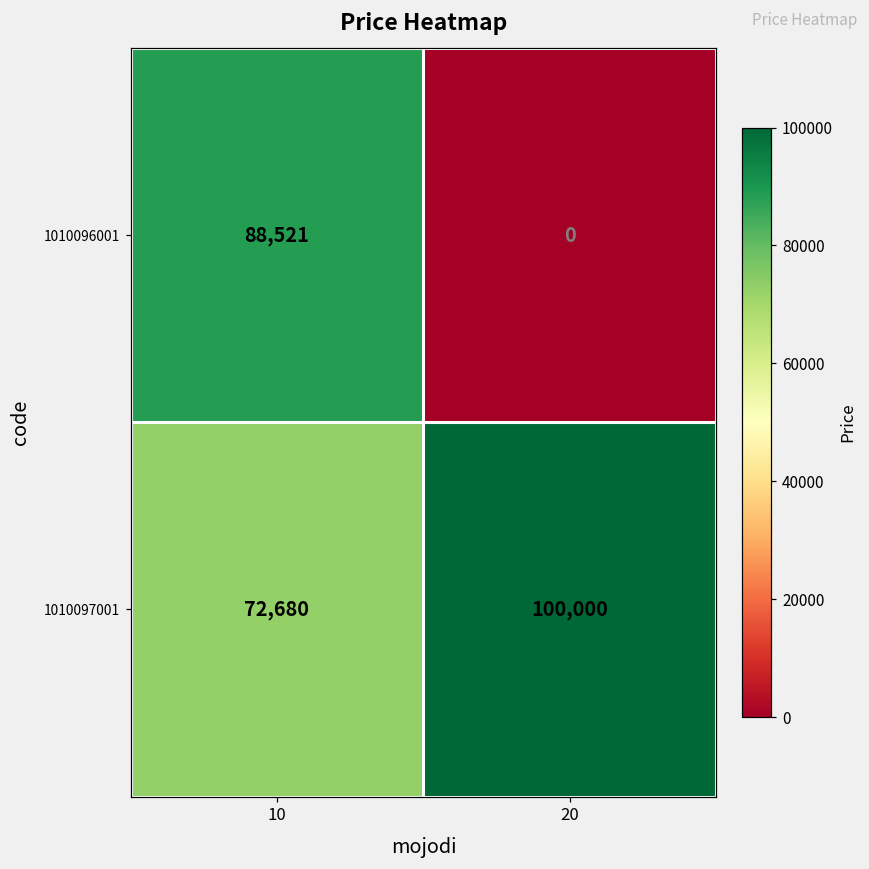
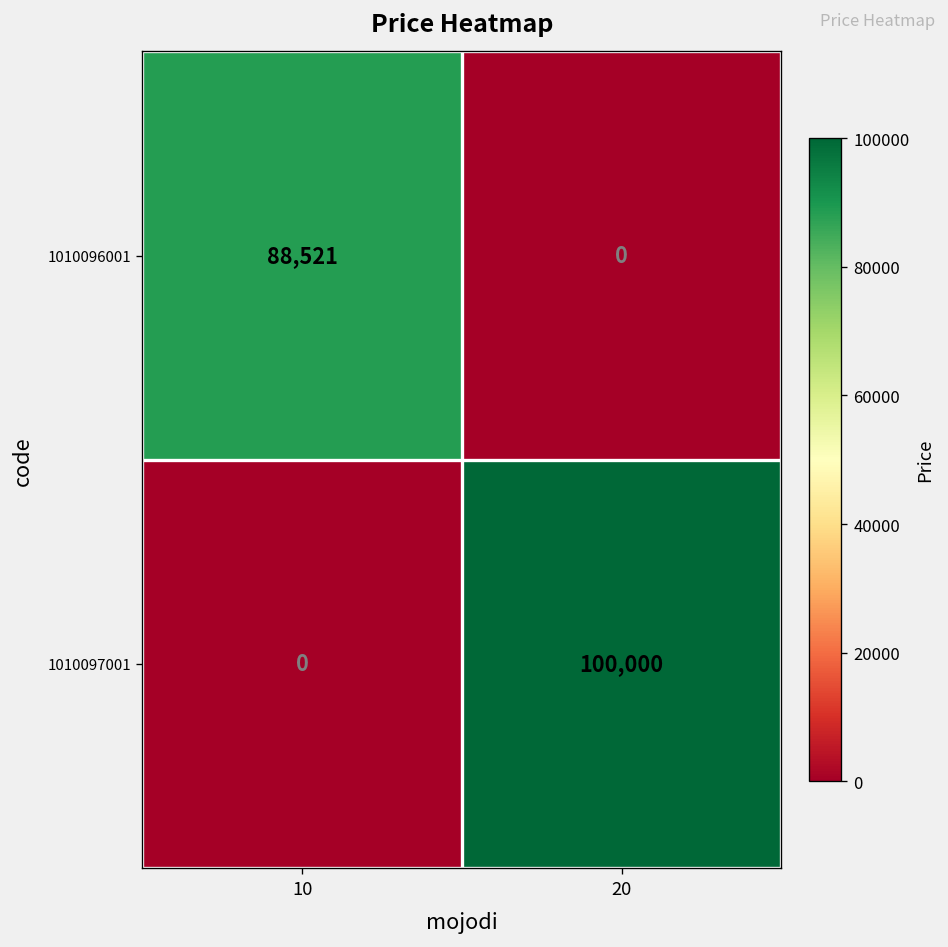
1010097001, 10: 72,680 -> 0
